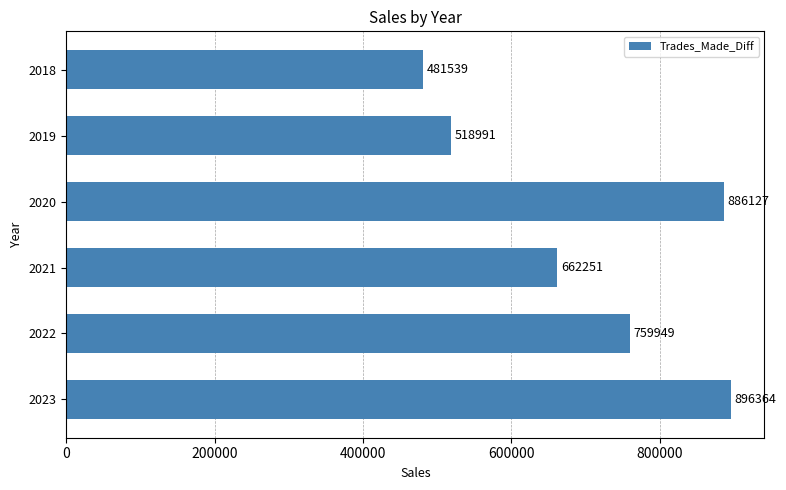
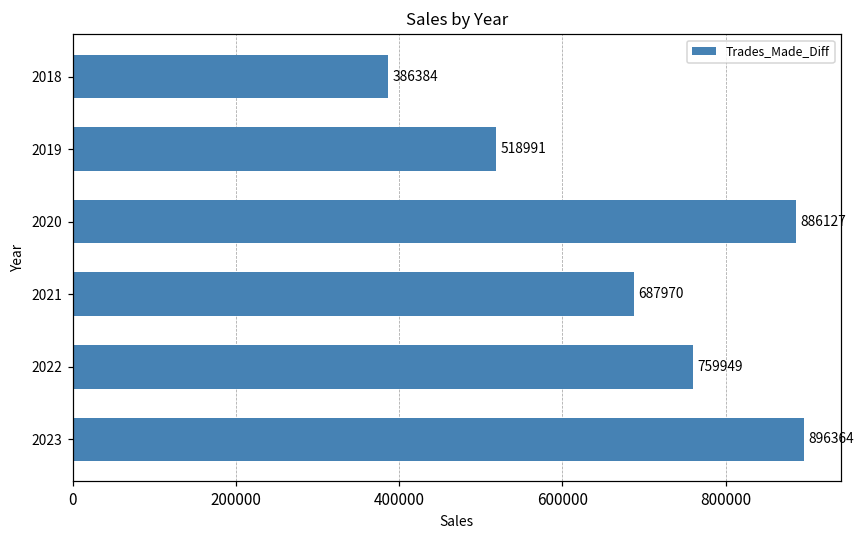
2018: 481539 -> 386384
2021: 662251 -> 687970
